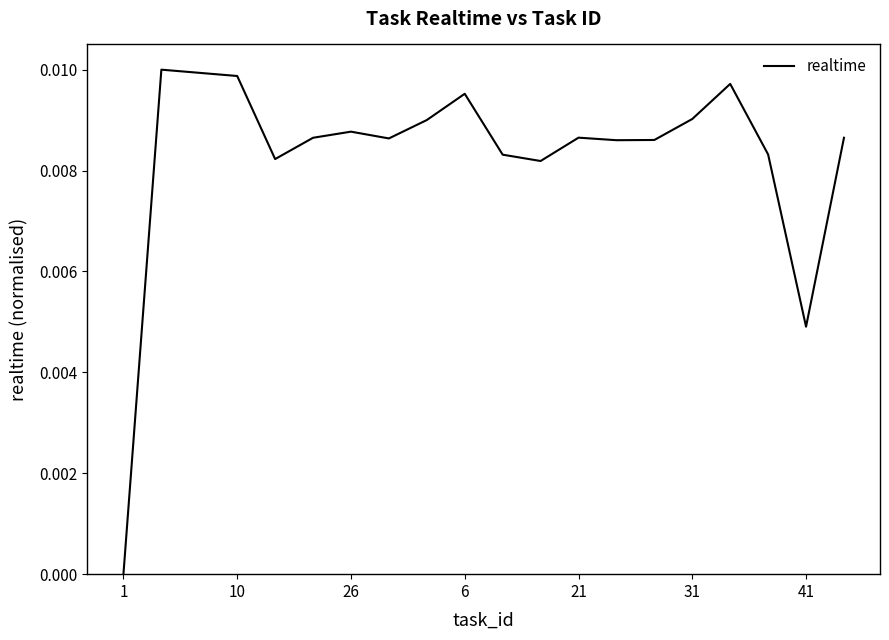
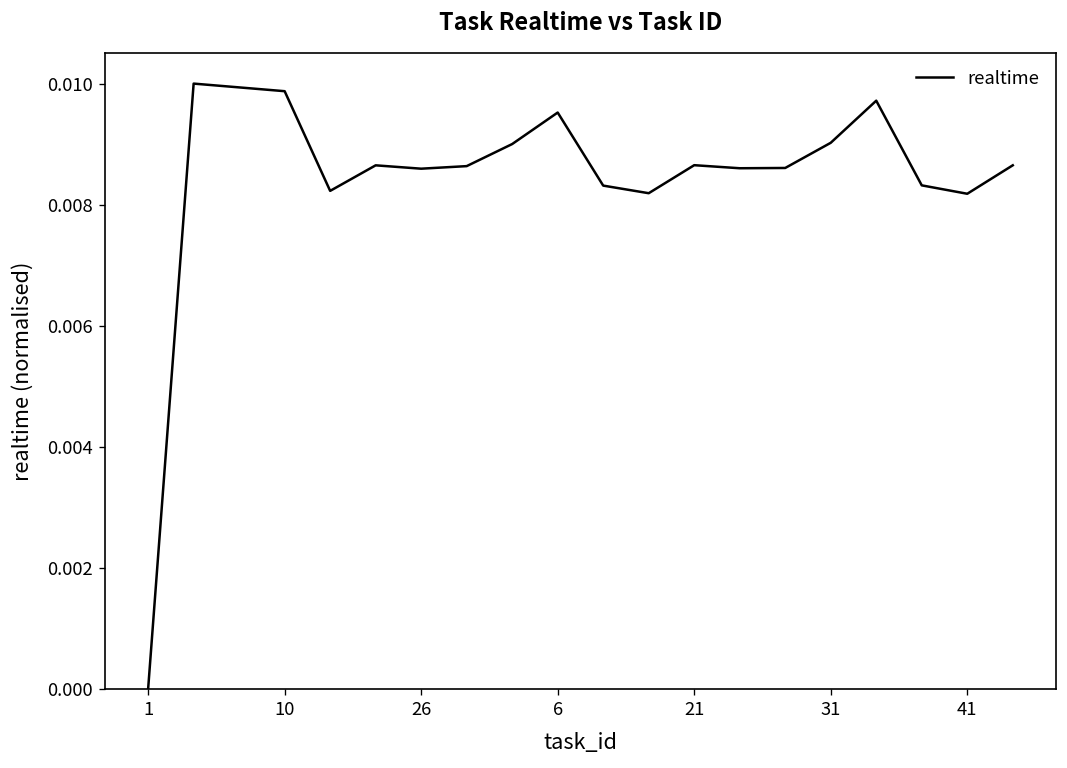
26: 0.0088 -> 0.0086
41: 0.0049 -> 0.0082
